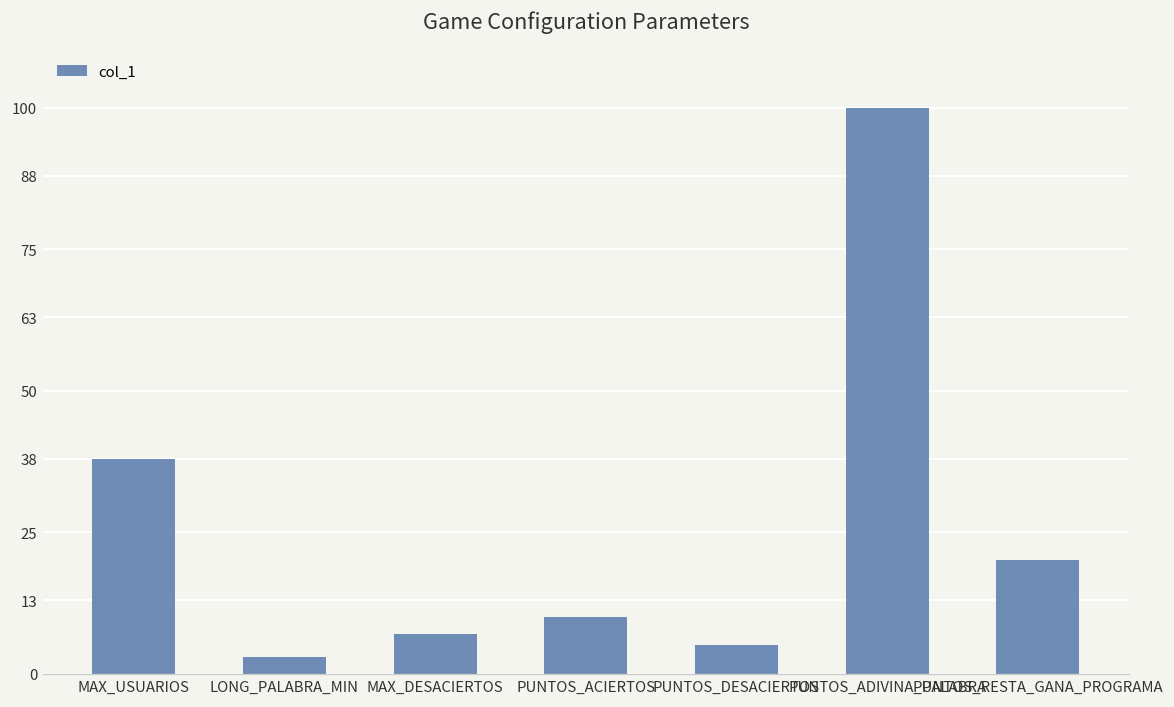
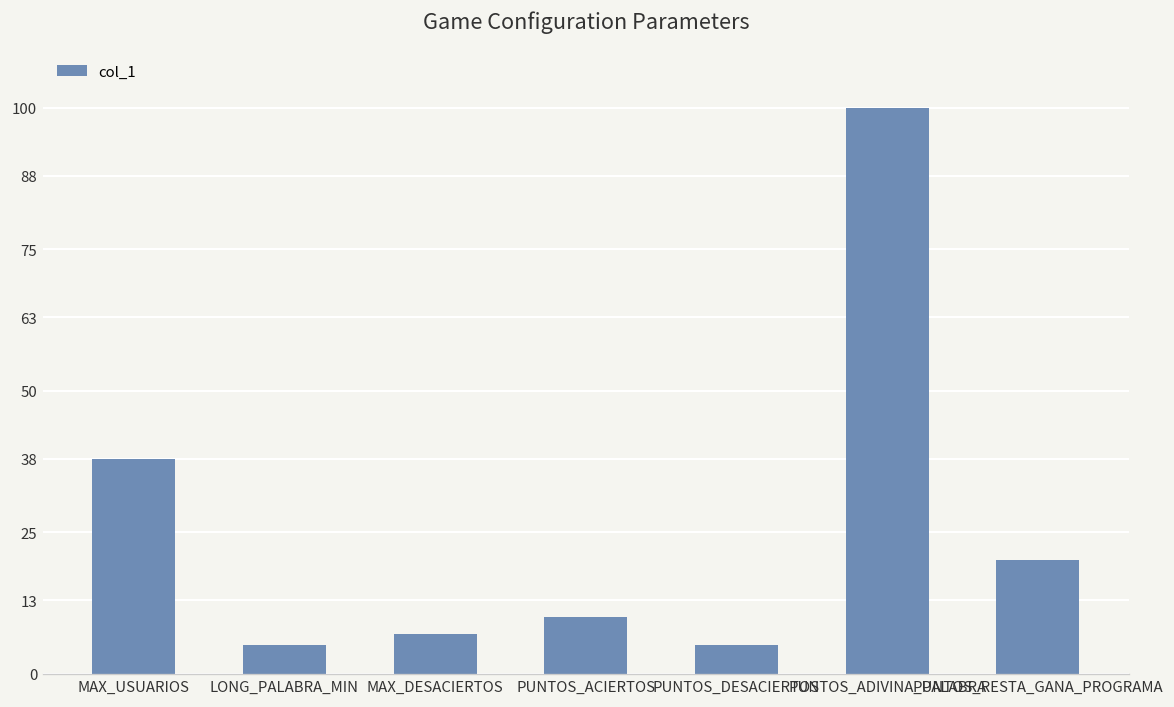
LONG_PALABRA_MIN: 3 -> 5
